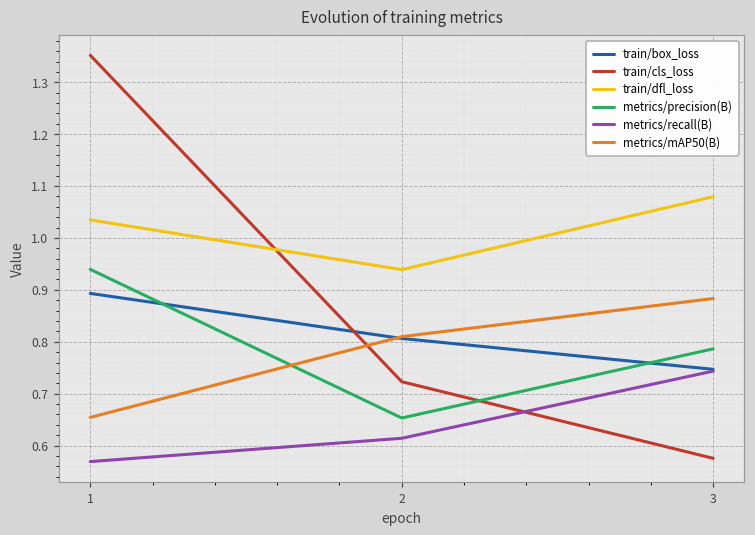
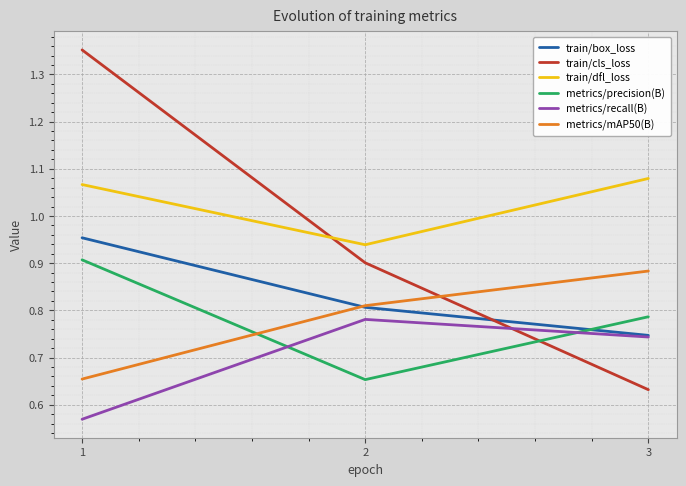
train/box_loss, 1: 0.89 -> 0.95
train/dfl_loss, 1: 1.03 -> 1.07
metrics/precision(B), 1: 0.94 -> 0.91
train/cls_loss, 2: 0.72 -> 0.90
metrics/recall(B), 2: 0.61 -> 0.78
train/cls_loss, 3: 0.58 -> 0.63
